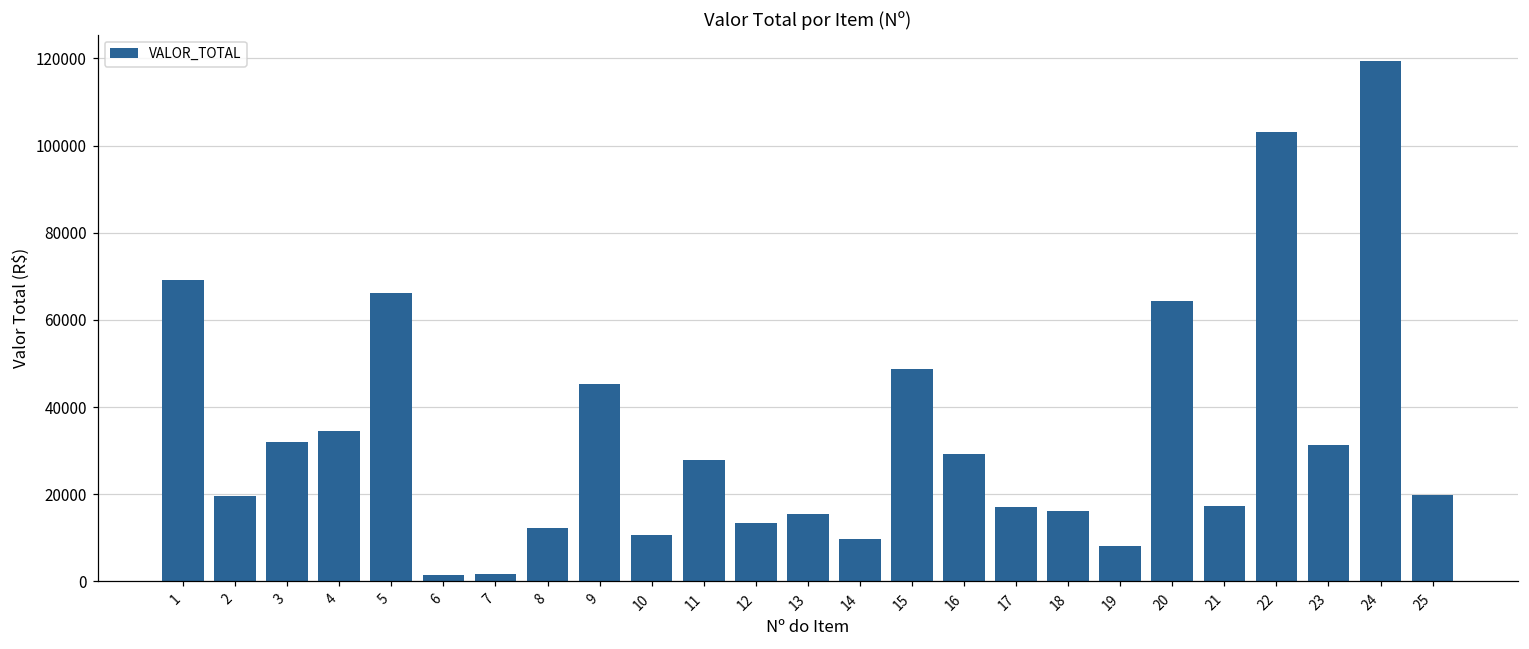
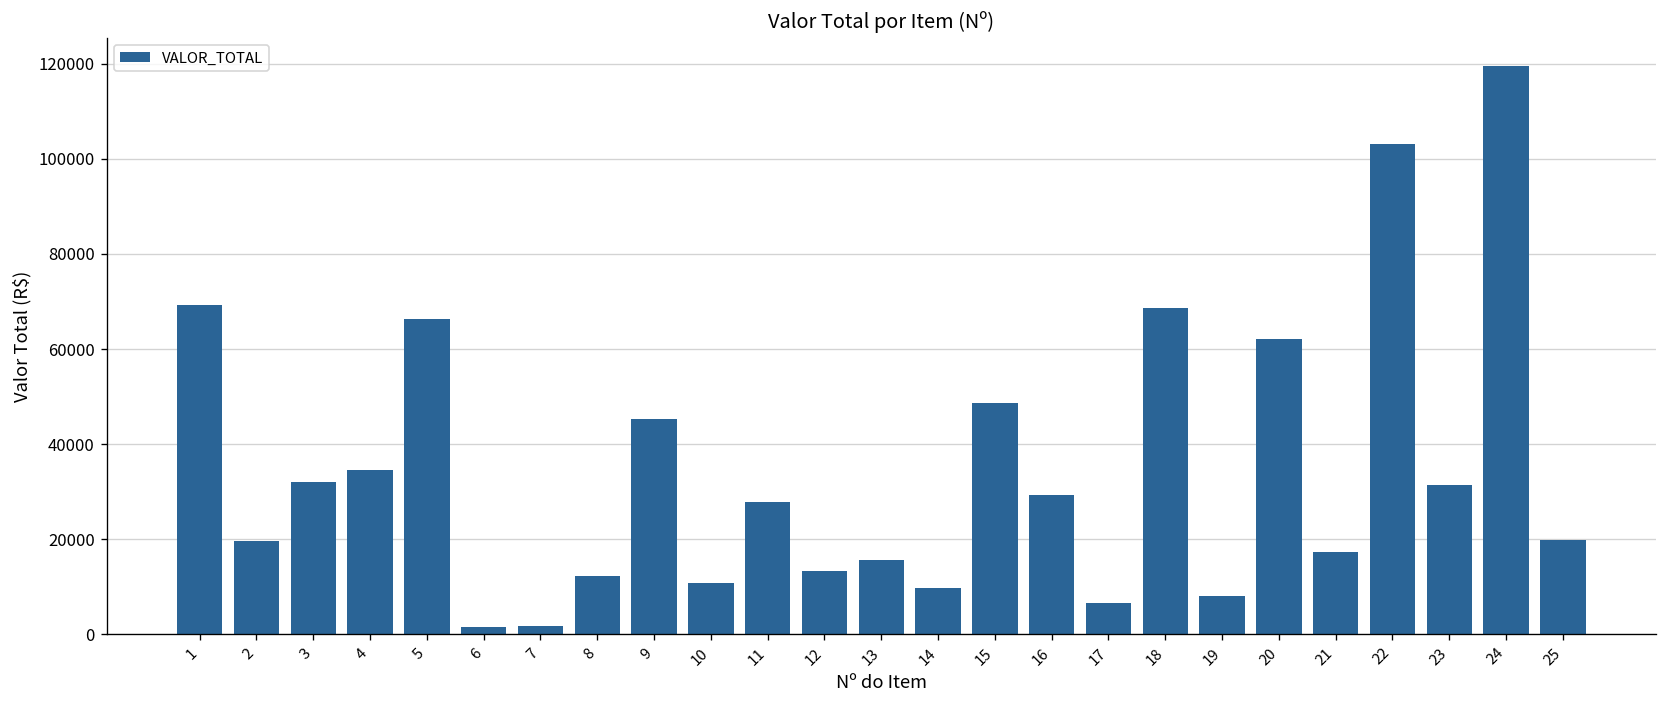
17: 17000 -> 7000
18: 16000 -> 69000
20: 64000 -> 62000
